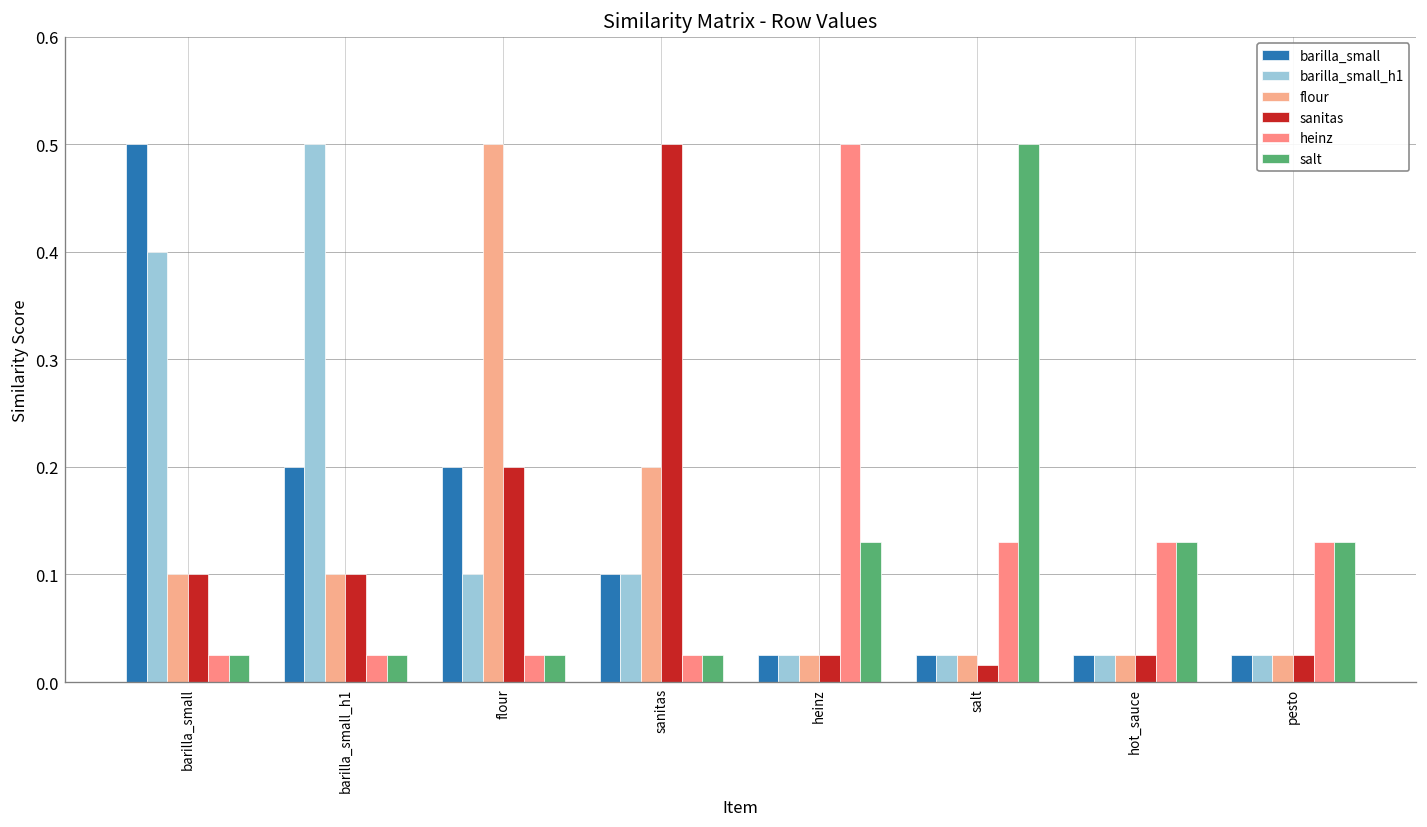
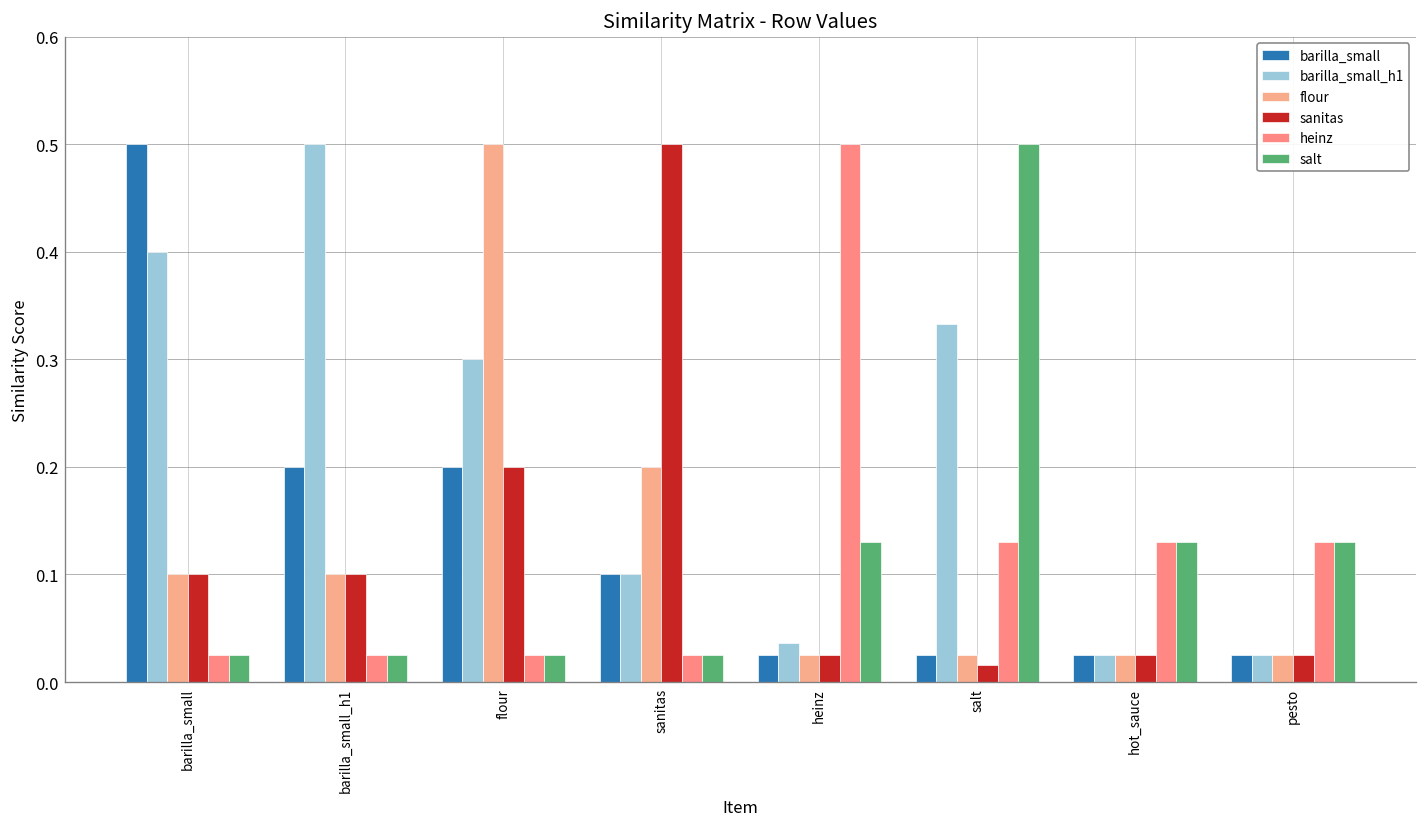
barilla_small_h1, flour: 0.1 -> 0.3
barilla_small_h1, heinz: 0.03 -> 0.04
barilla_small_h1, salt: 0.03 -> 0.33
